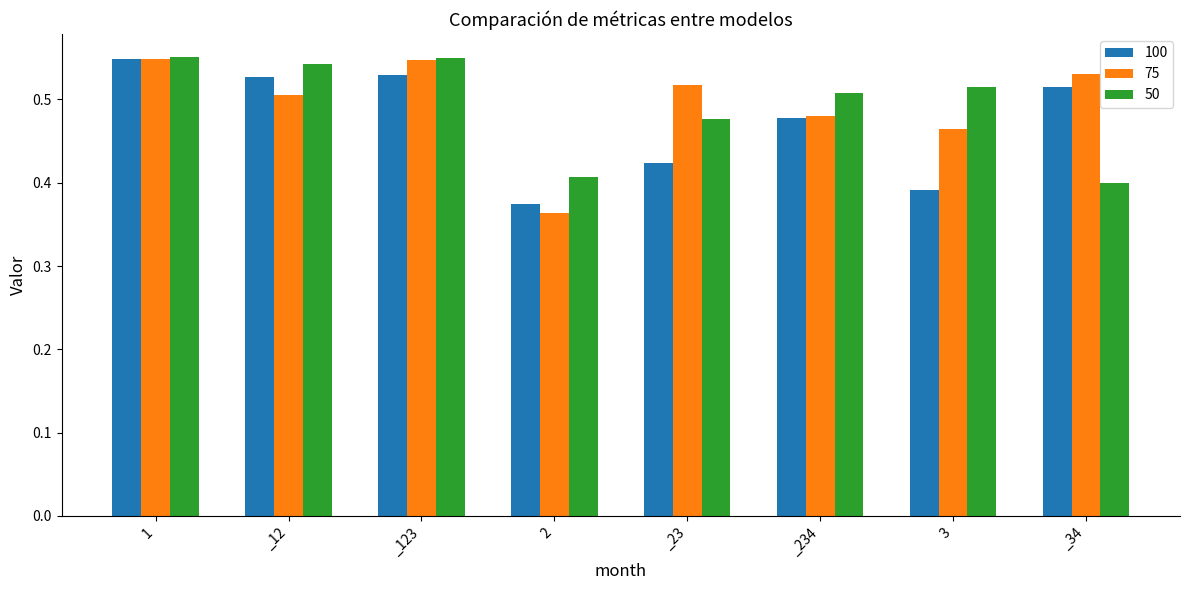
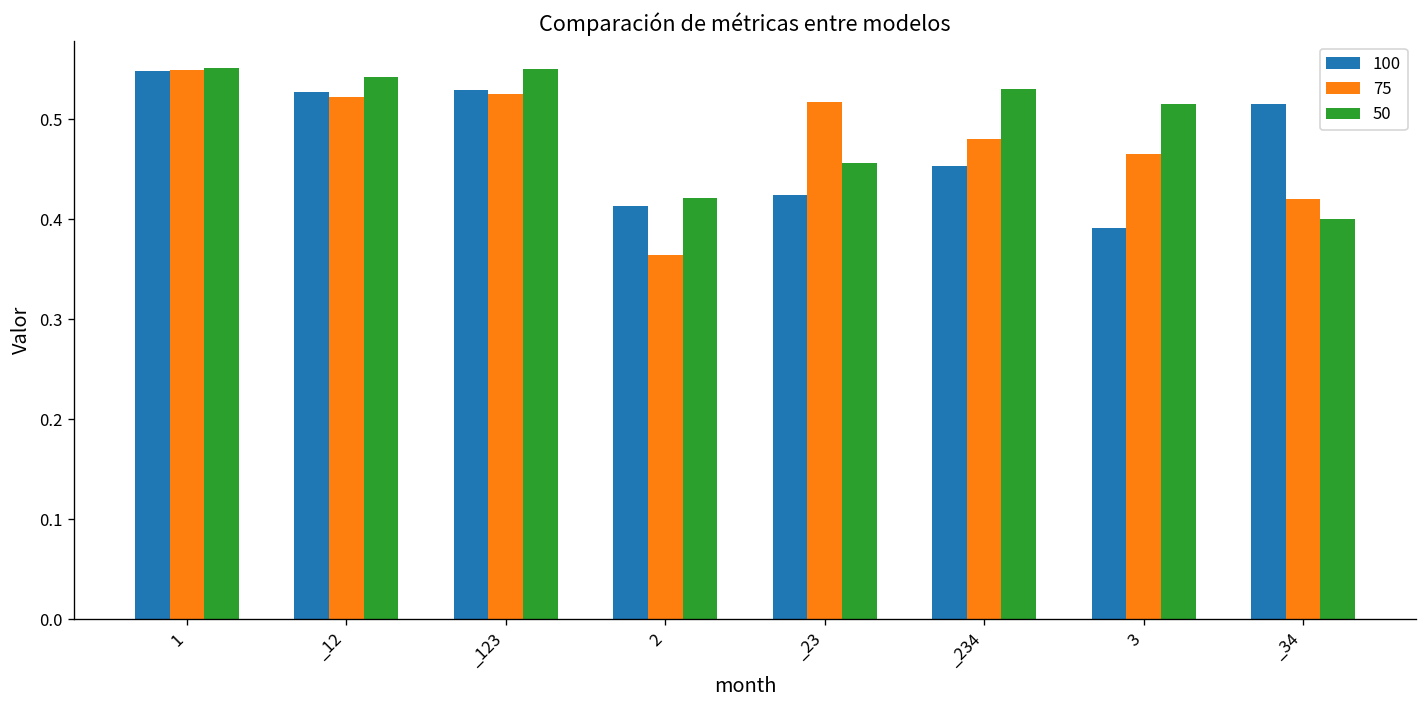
75, _12: 0.51 -> 0.52
75, _123: 0.55 -> 0.53
100, 2: 0.37 -> 0.41
50, 2: 0.41 -> 0.42
50, _23: 0.48 -> 0.46
100, _234: 0.48 -> 0.45
50, _234: 0.51 -> 0.53
75, _34: 0.53 -> 0.42
